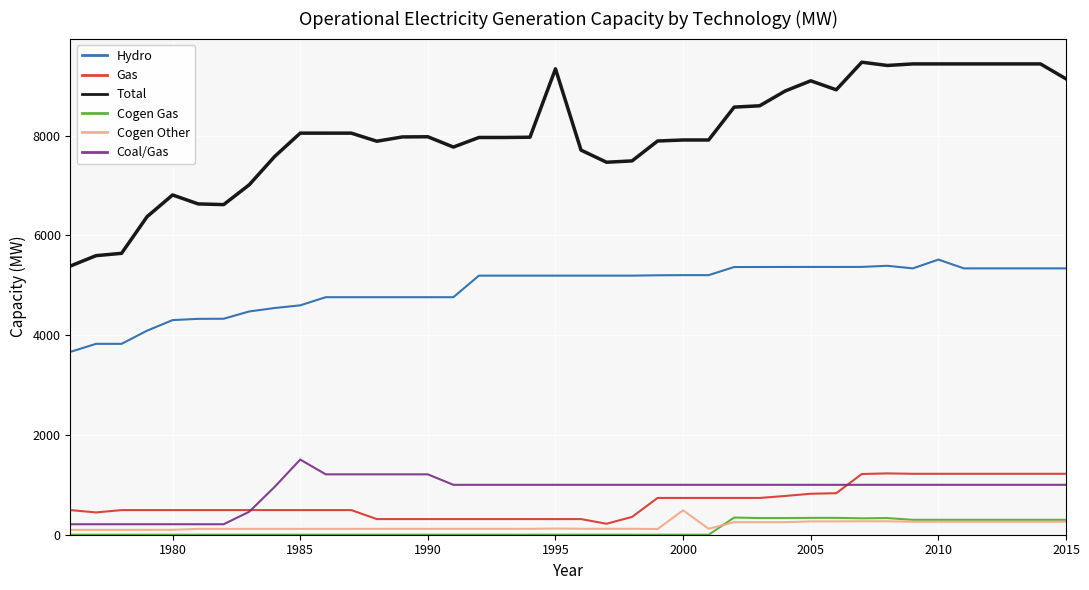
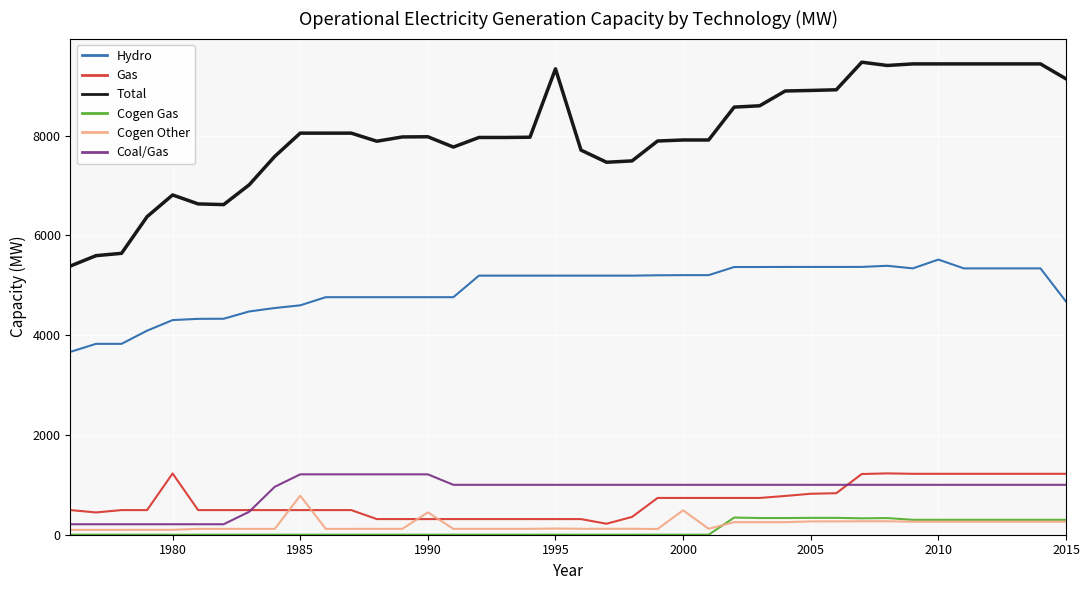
Gas, 1980: 500 -> 1200
Cogen Other, 1985: 100 -> 800
Coal/Gas, 1985: 1500 -> 1200
Cogen Other, 1990: 100 -> 400
Total, 2005: 9100 -> 8900
Hydro, 2015: 5300 -> 4700
